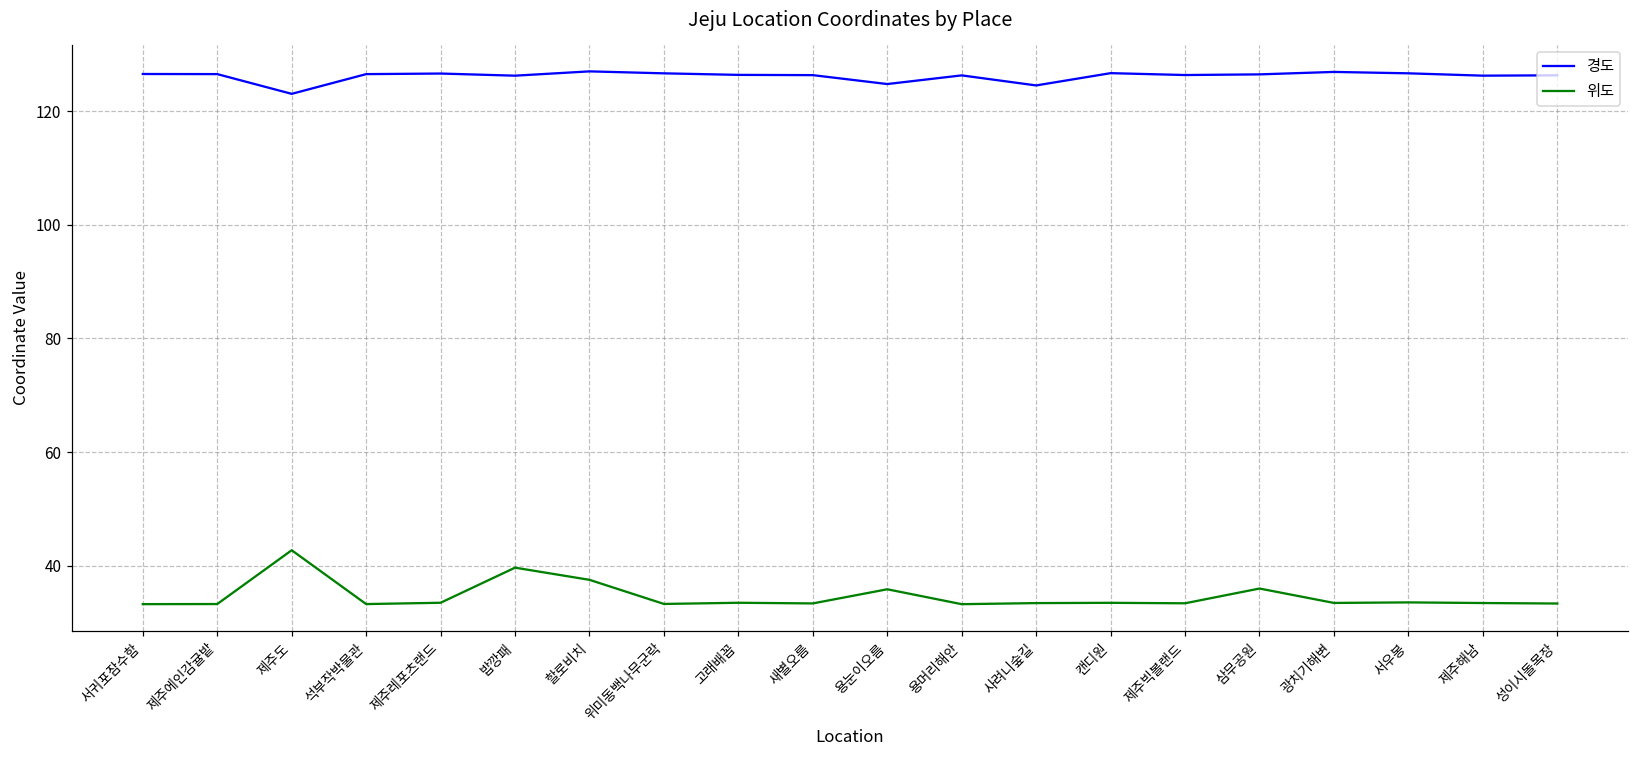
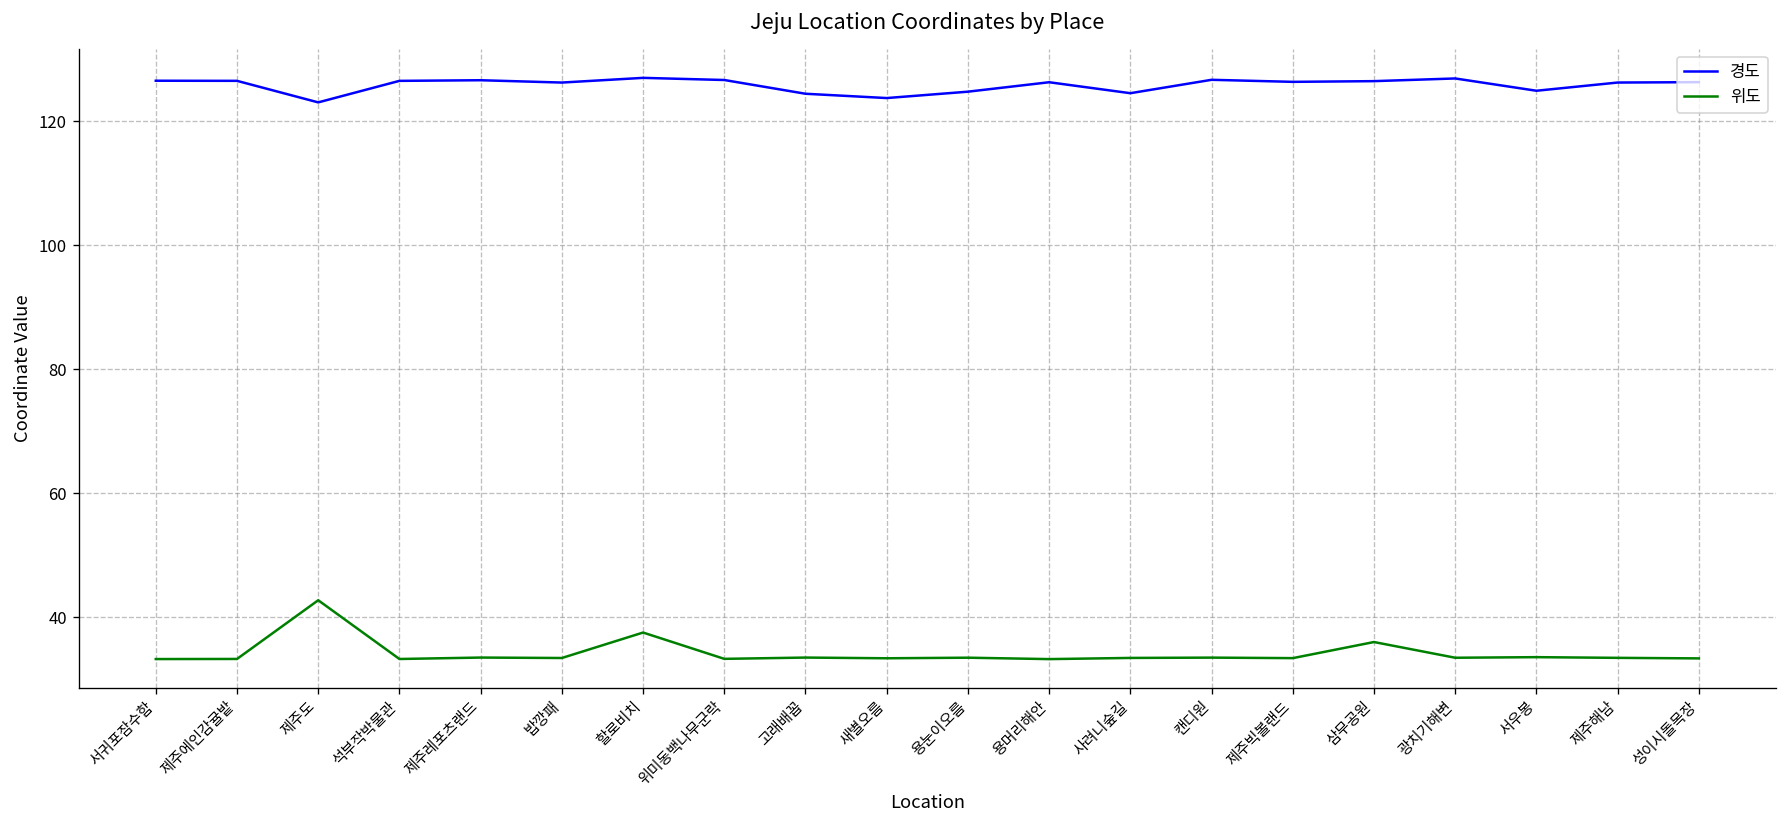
위도, 밥깡패: 40 -> 33
경도, 고래배꼽: 126 -> 124
경도, 새별오름: 126 -> 124
위도, 용눈이오름: 36 -> 33
경도, 서우봉: 127 -> 125
